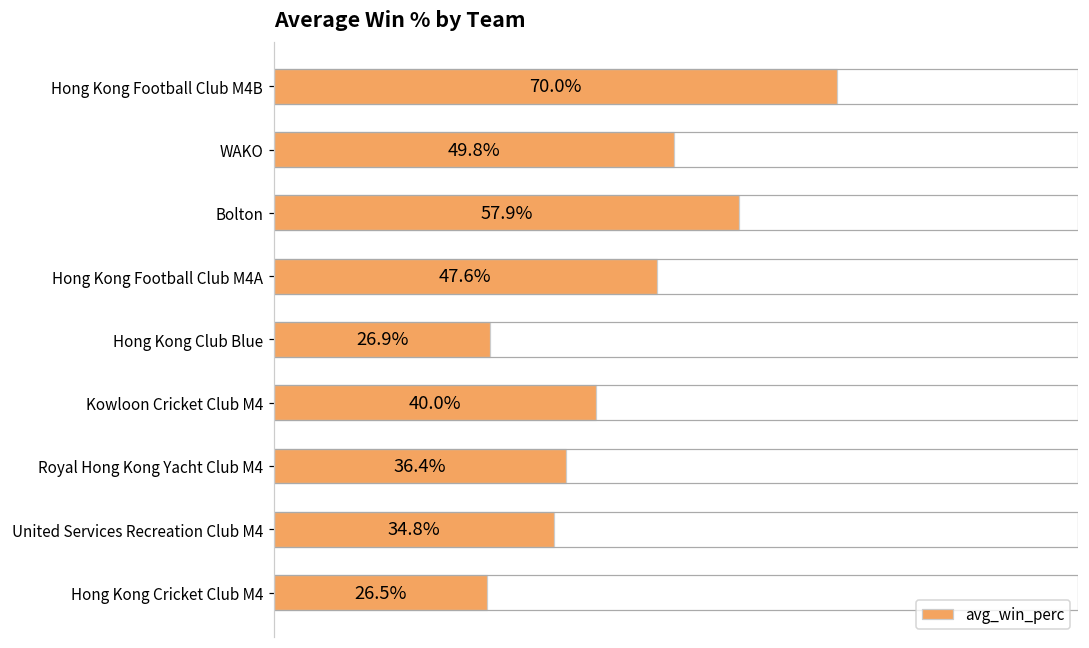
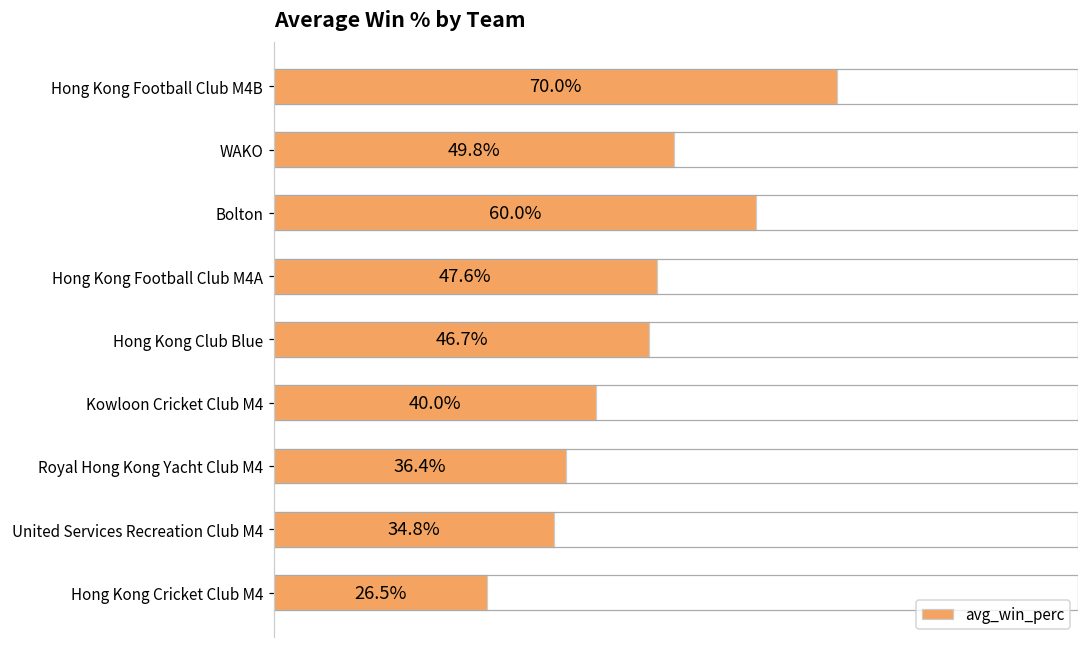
Bolton: 57.9% -> 60.0%
Hong Kong Club Blue: 26.9% -> 46.7%
